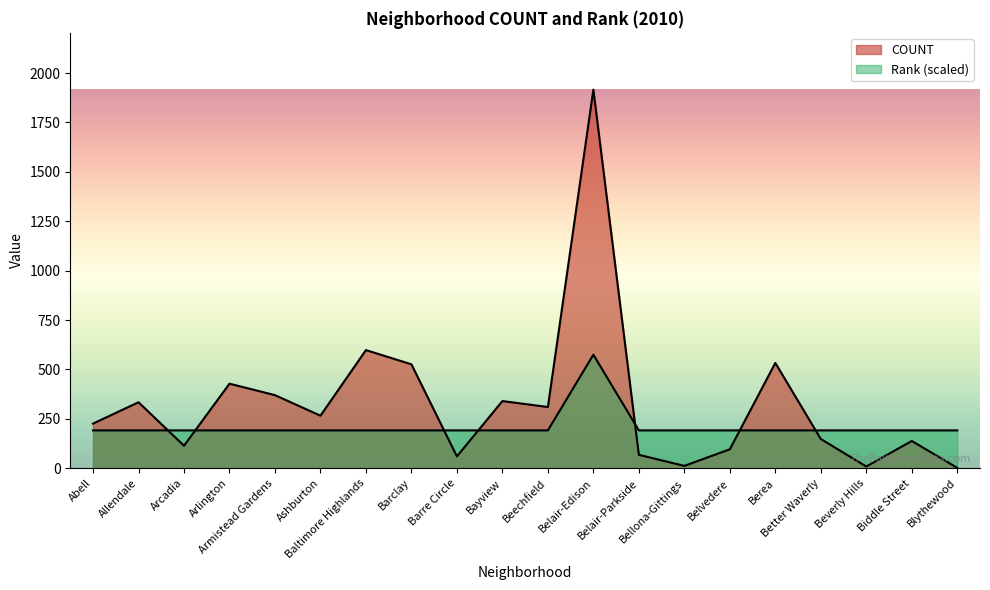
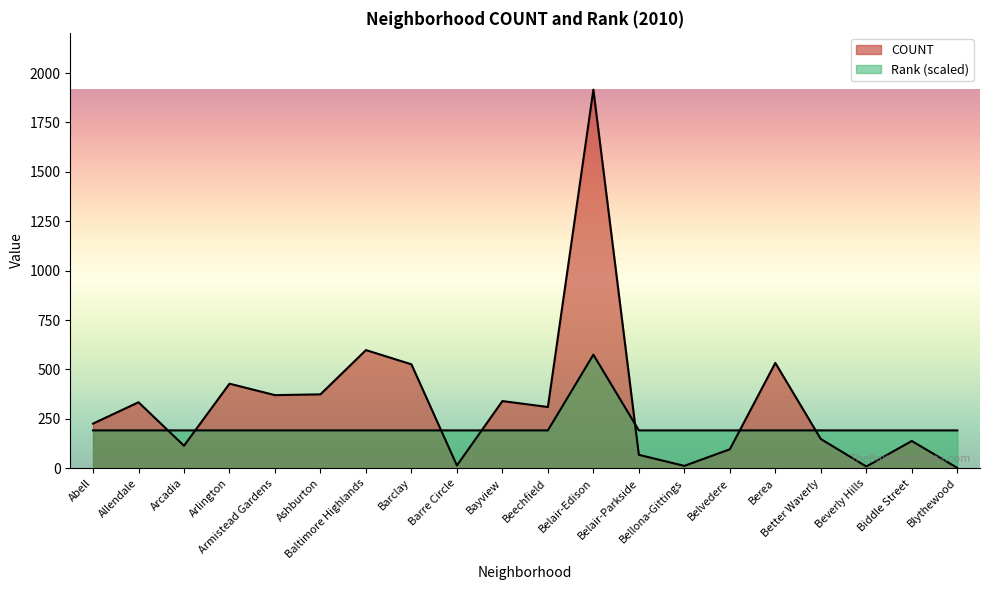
COUNT, Ashburton: 270 -> 370
COUNT, Barre Circle: 60 -> 10
